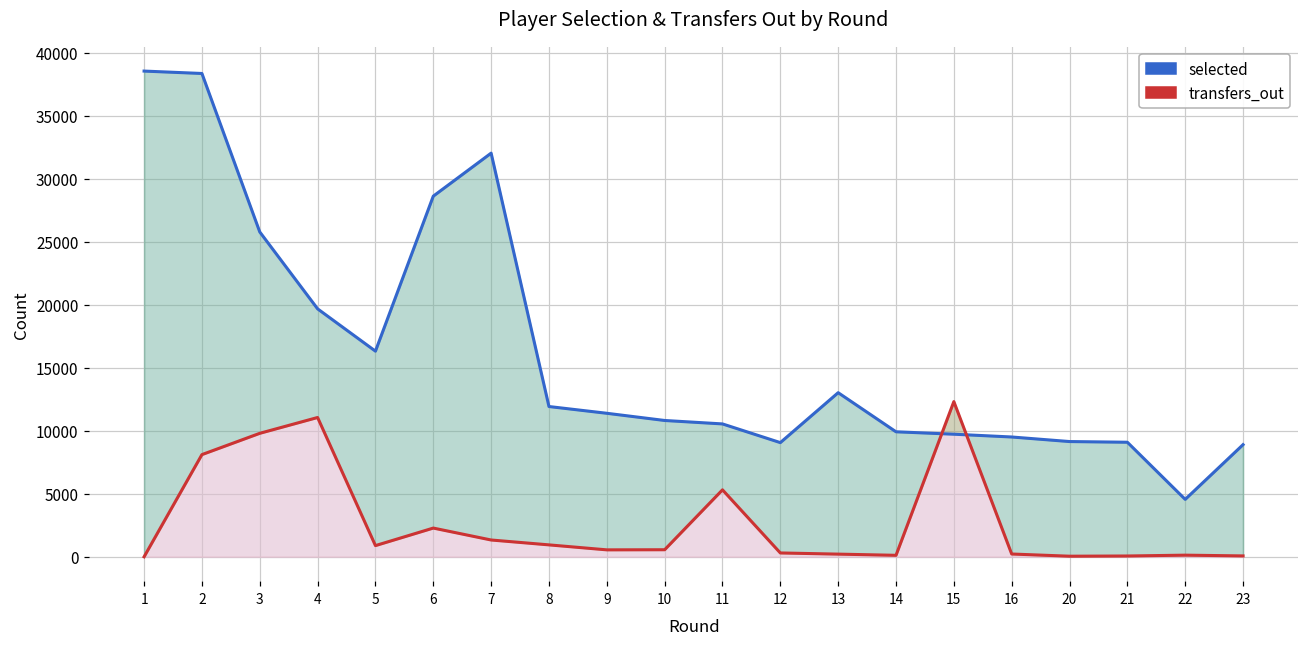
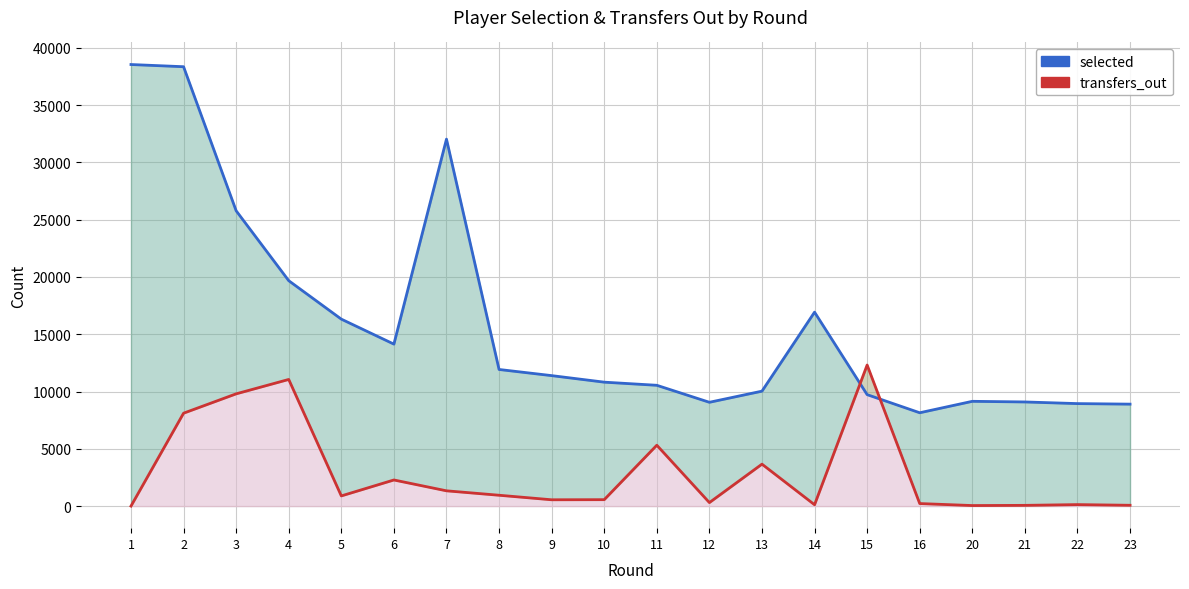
selected, 6: 28600 -> 14100
selected, 13: 13000 -> 10000
transfers_out, 13: 200 -> 3700
selected, 14: 9900 -> 16900
selected, 16: 9500 -> 8100
selected, 22: 4600 -> 8900
